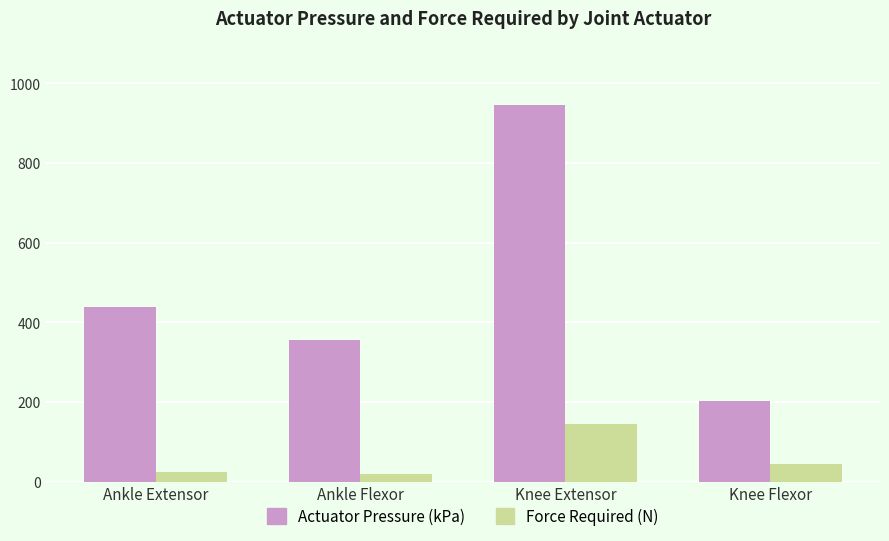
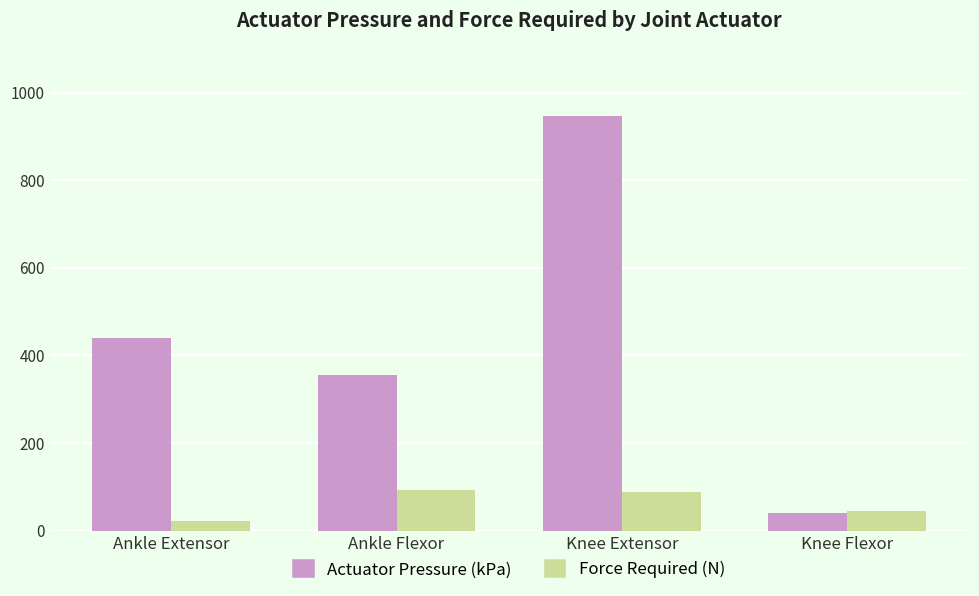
Force Required (N), Ankle Flexor: 20 -> 90
Force Required (N), Knee Extensor: 150 -> 90
Actuator Pressure (kPa), Knee Flexor: 200 -> 40
